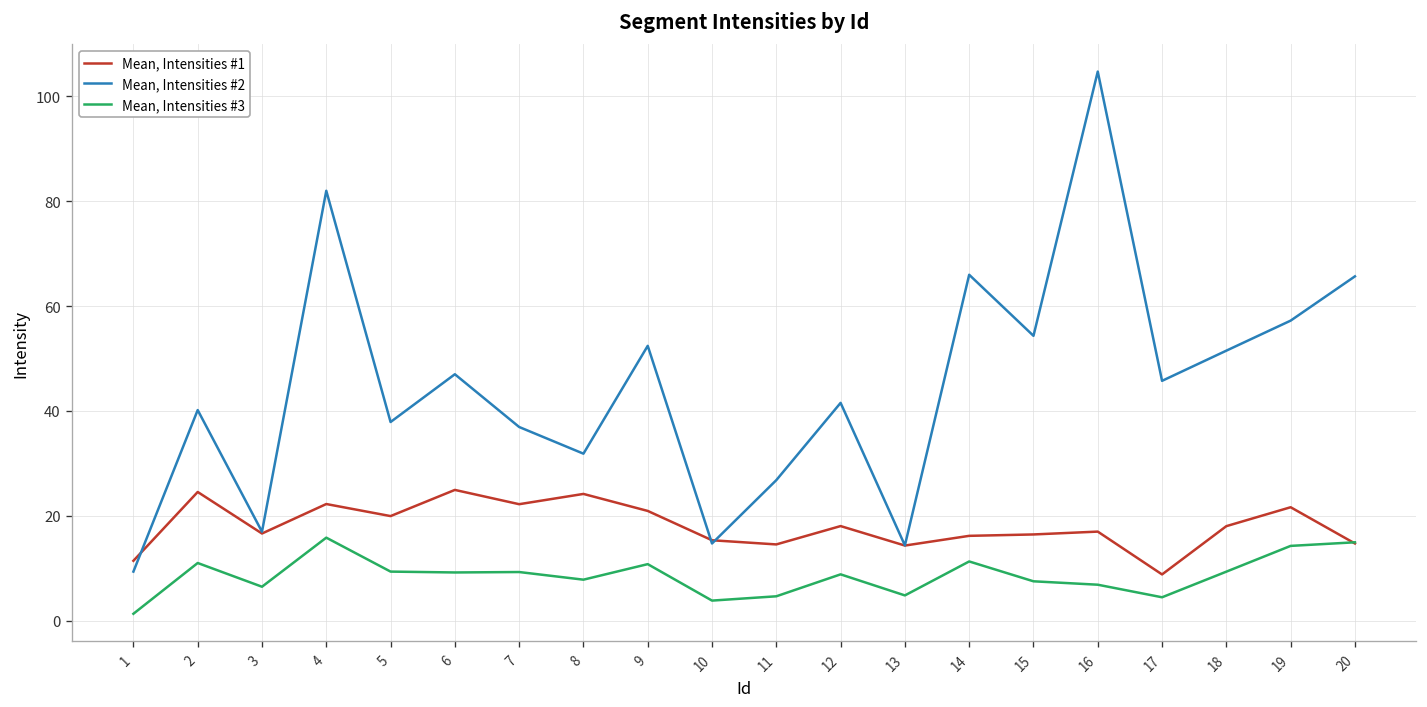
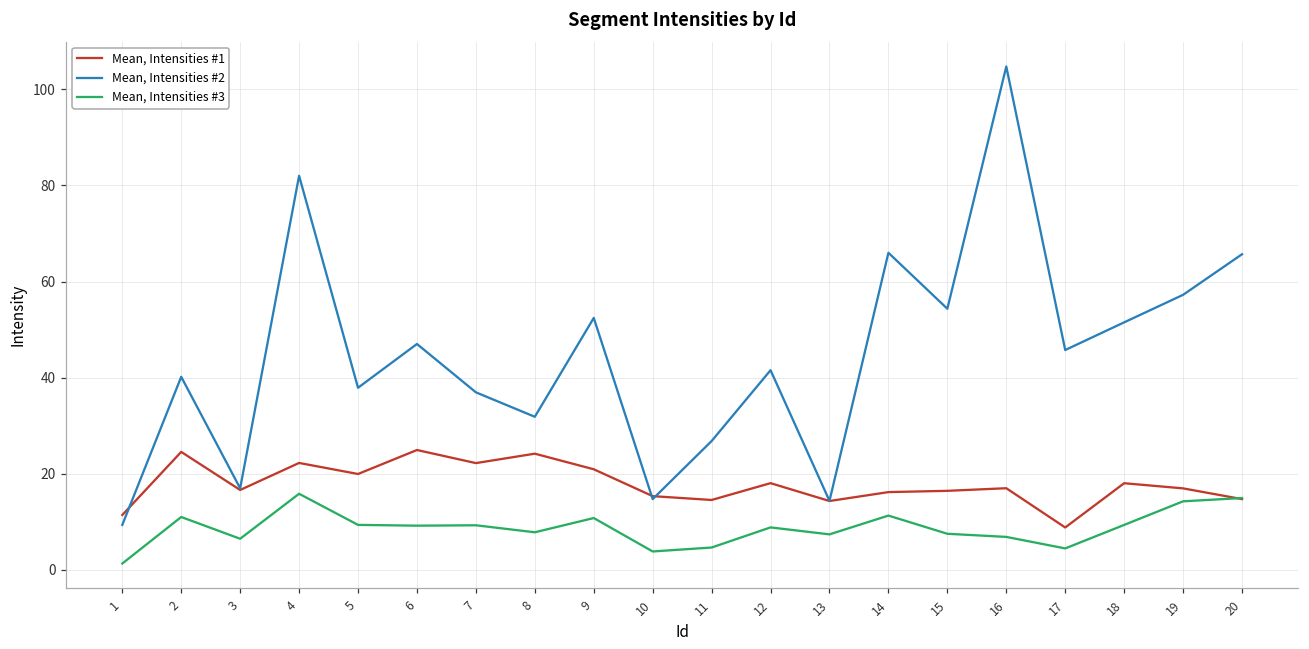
Mean, Intensities #3, 13: 5 -> 7
Mean, Intensities #1, 19: 22 -> 17
